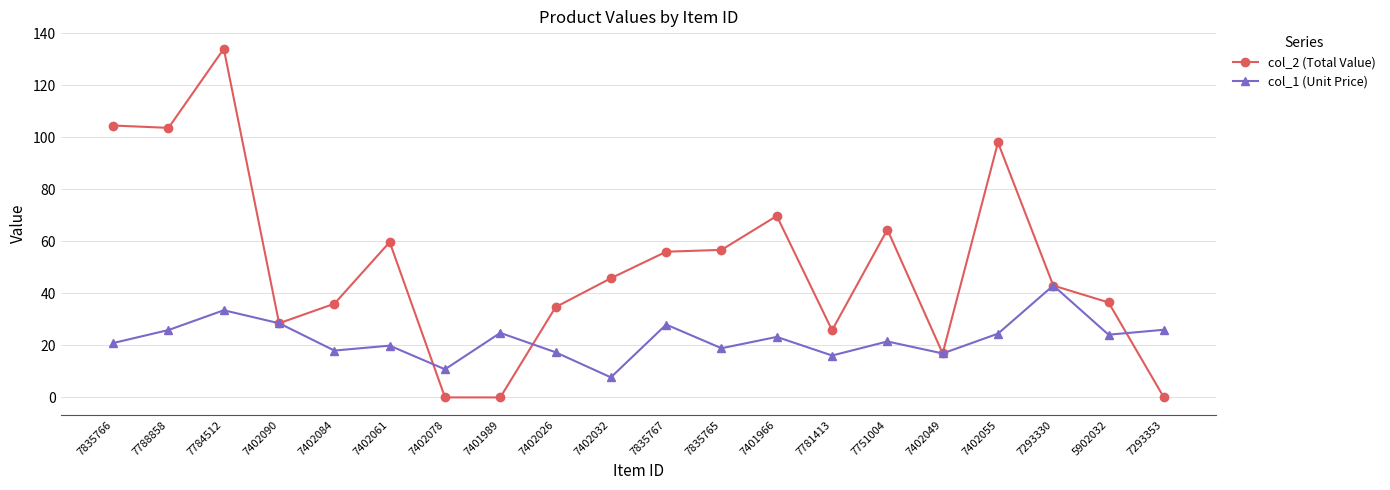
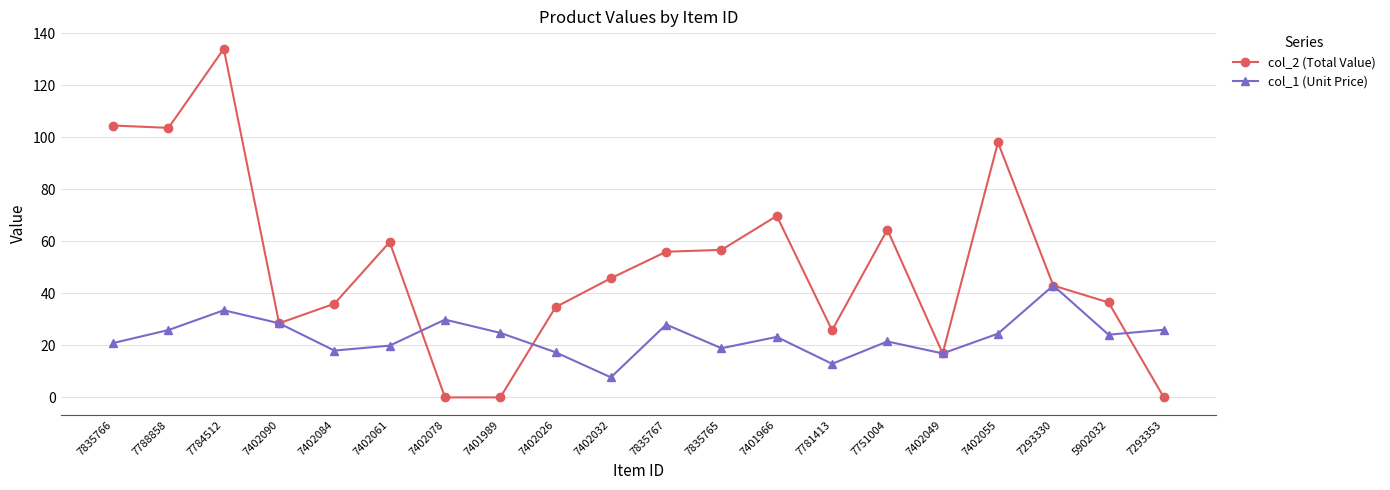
col_1 (Unit Price), 7402078: 11 -> 30
col_1 (Unit Price), 7781413: 16 -> 13
